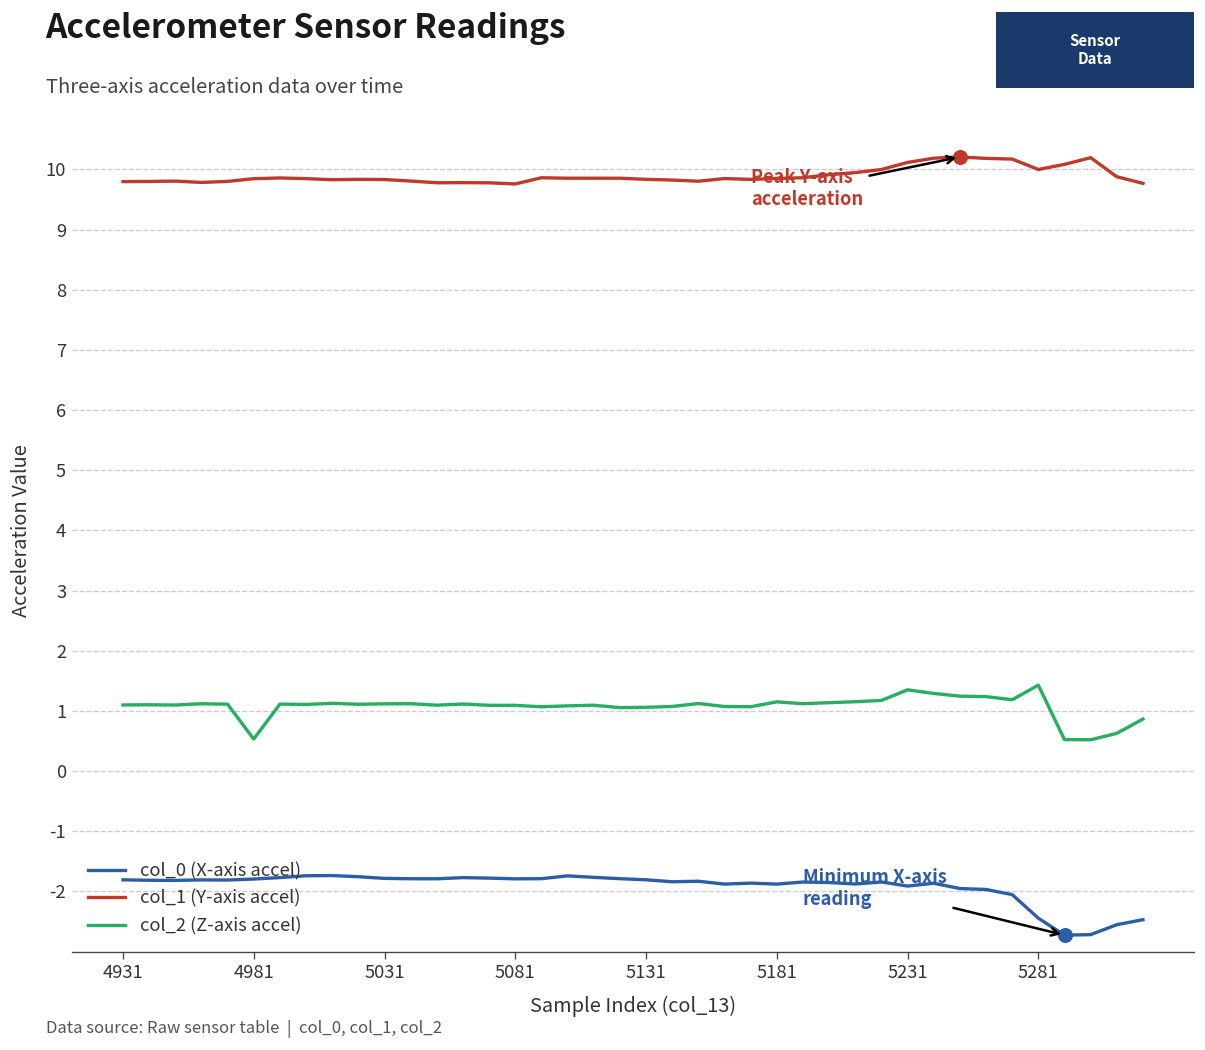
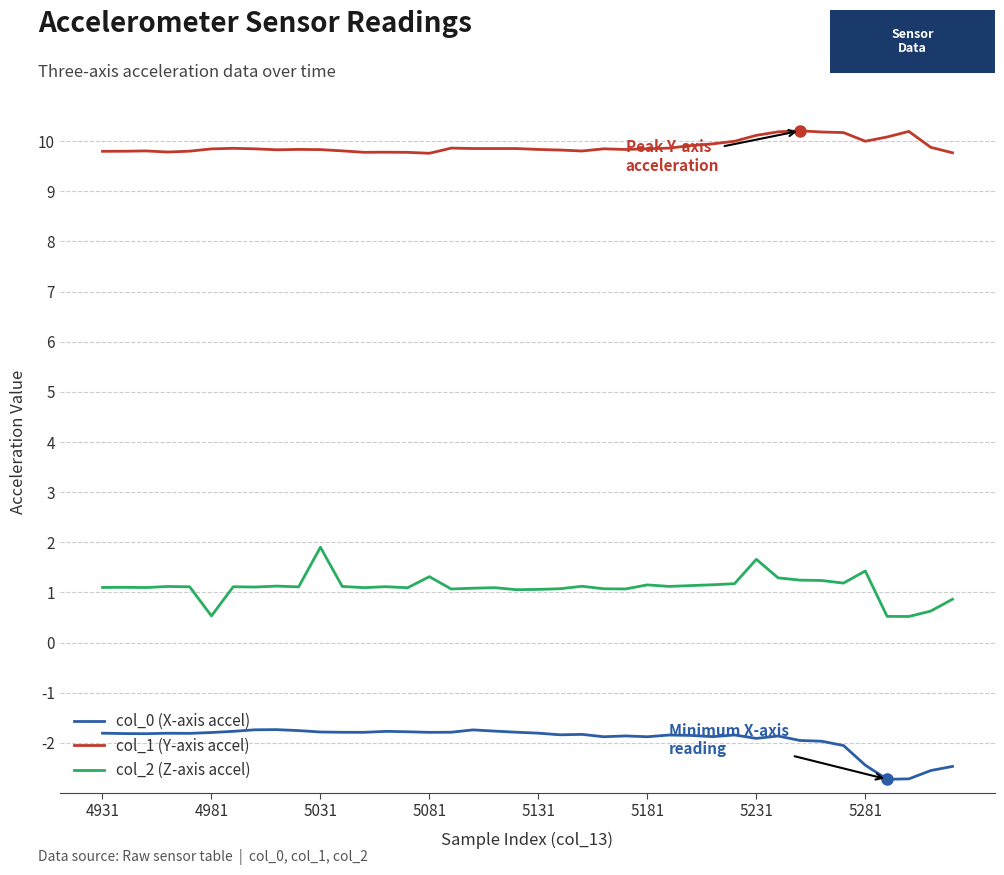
col_2 (Z-axis accel), 5031: 1.1 -> 1.9
col_2 (Z-axis accel), 5081: 1.1 -> 1.3
col_2 (Z-axis accel), 5231: 1.4 -> 1.7
